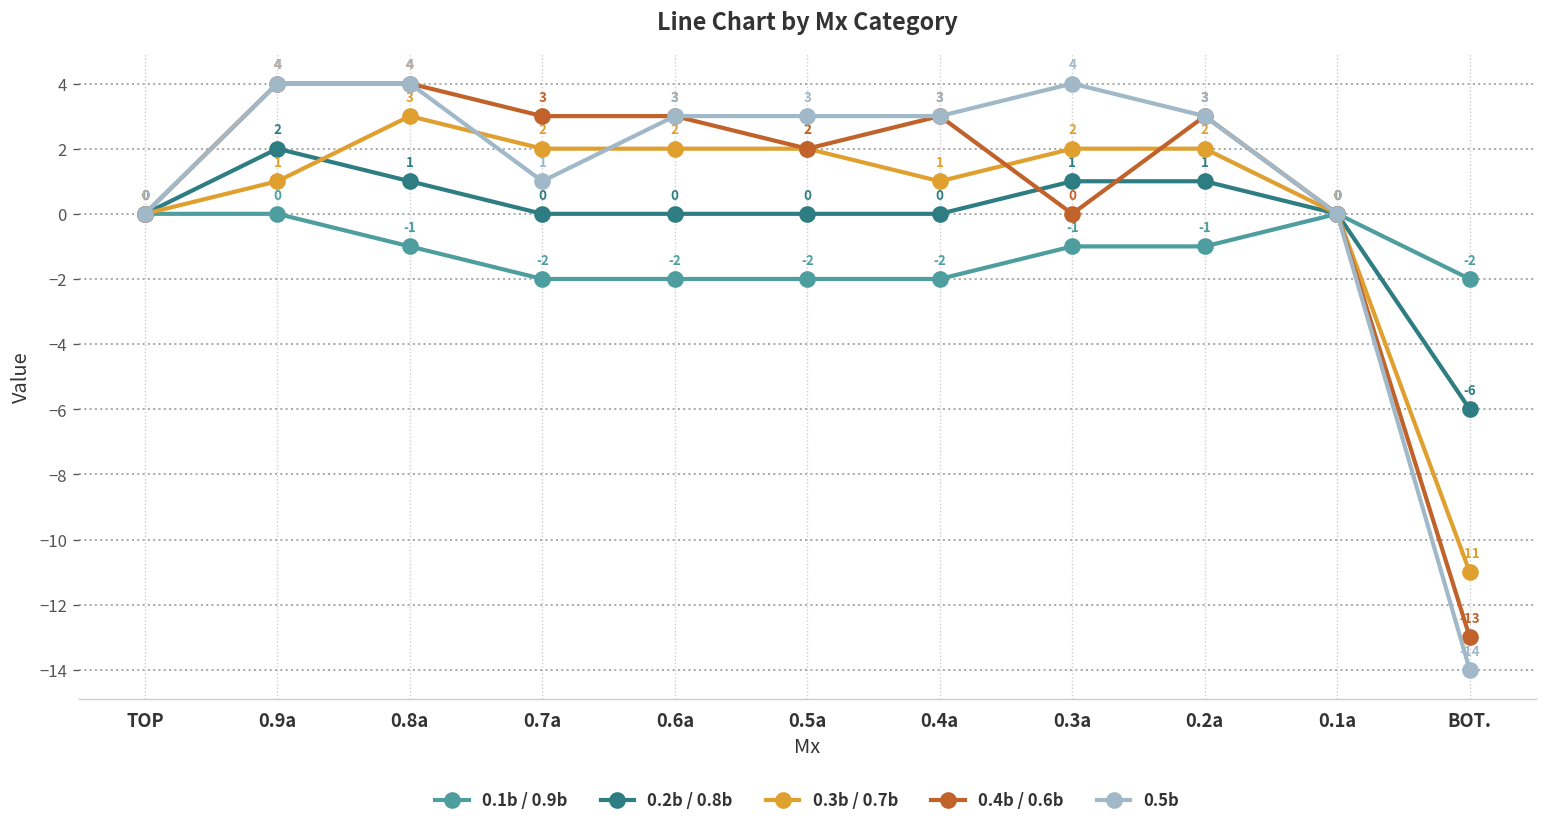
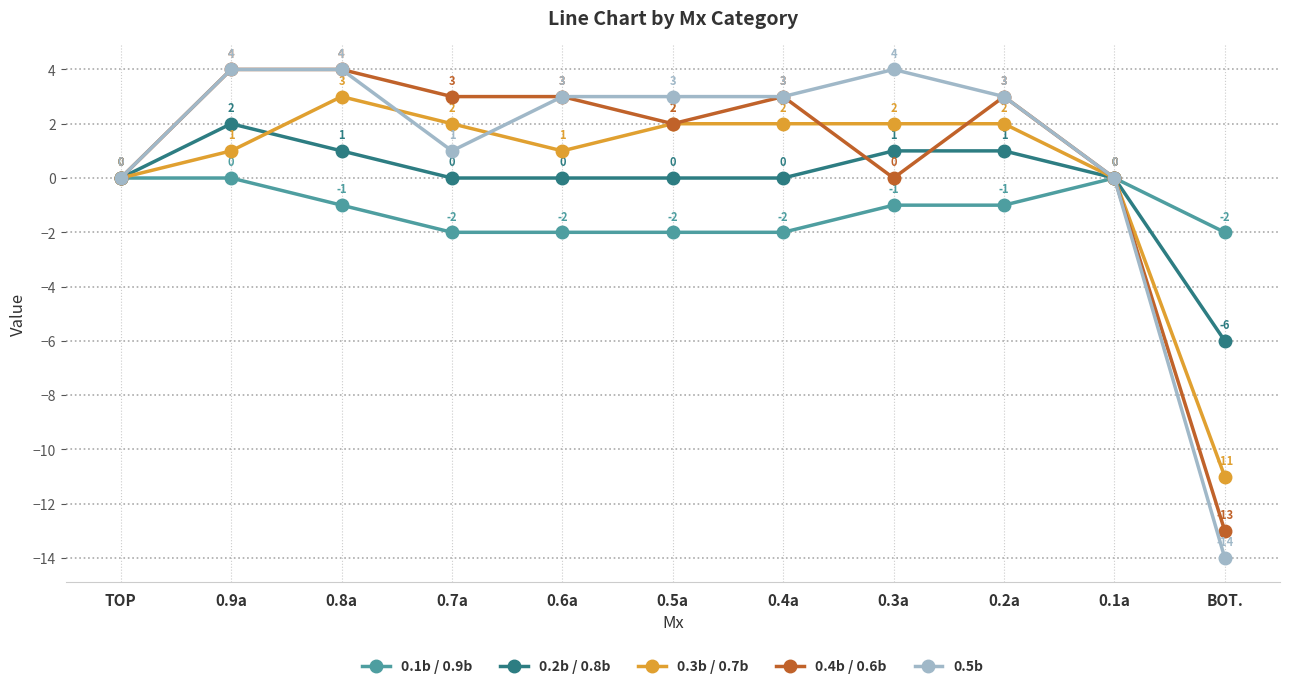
0.3b / 0.7b, 0.6a: 2 -> 1
0.3b / 0.7b, 0.4a: 1 -> 2
